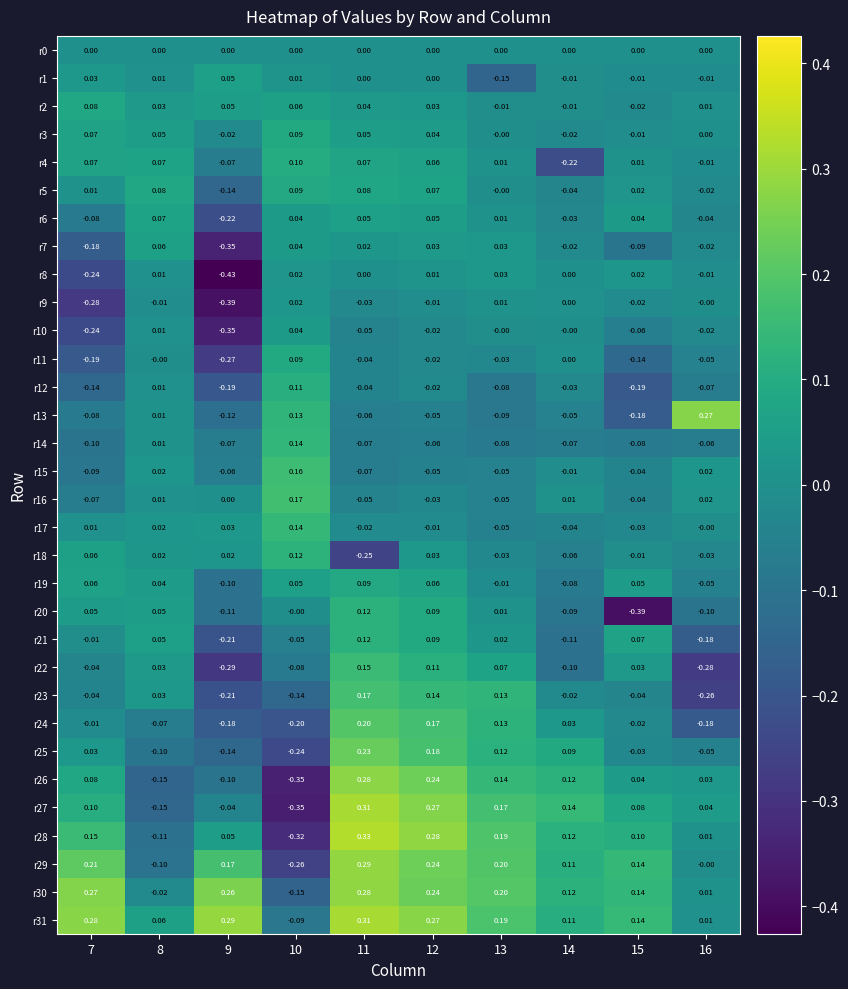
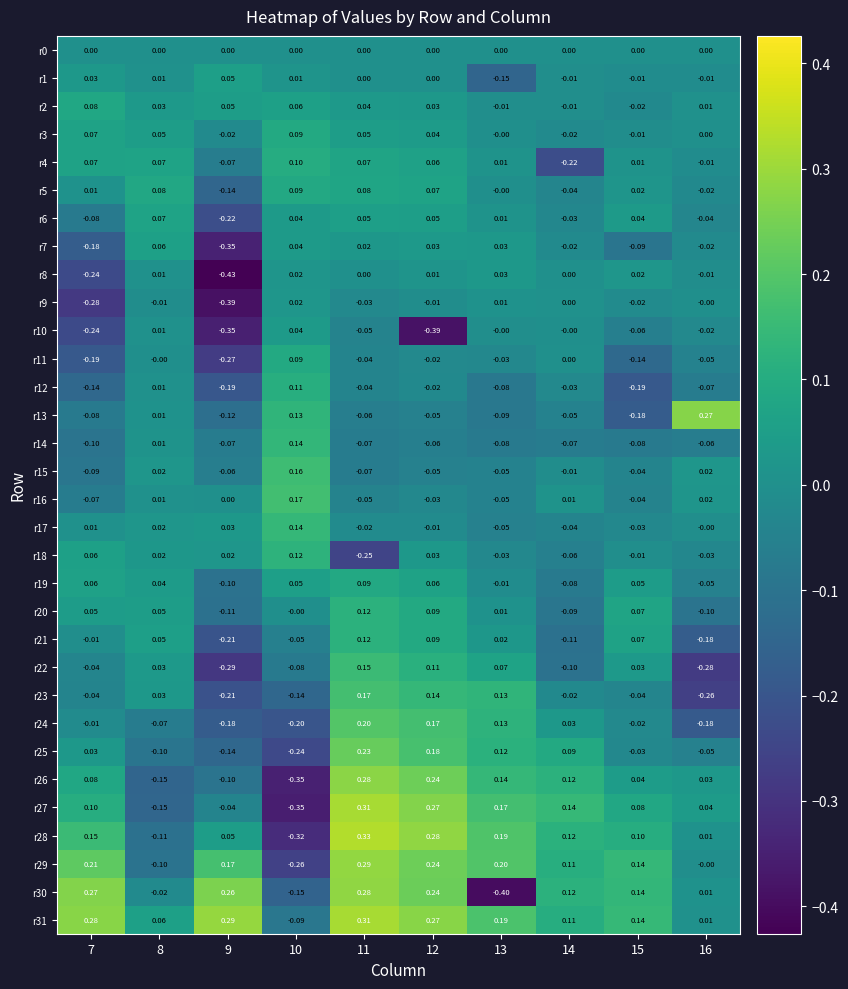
r10, 12: -0.02 -> -0.39
r20, 15: -0.39 -> 0.07
r30, 13: 0.20 -> -0.40
